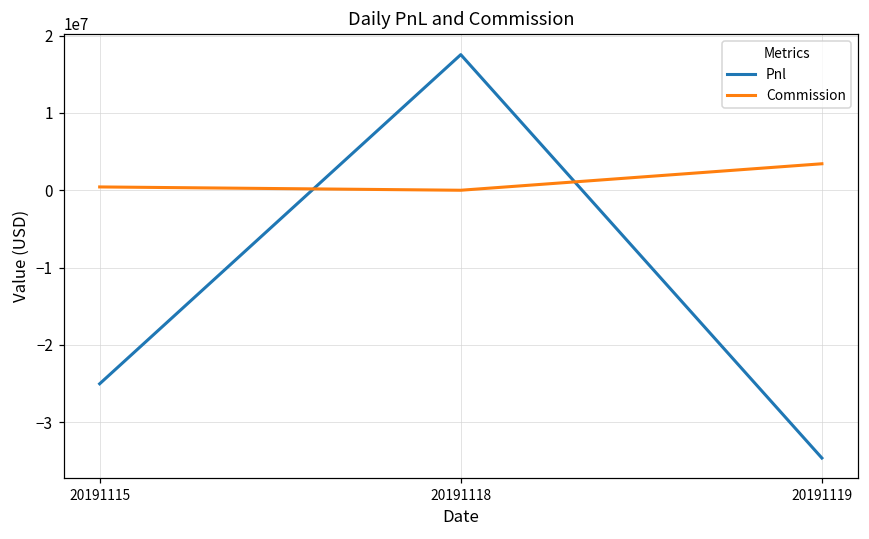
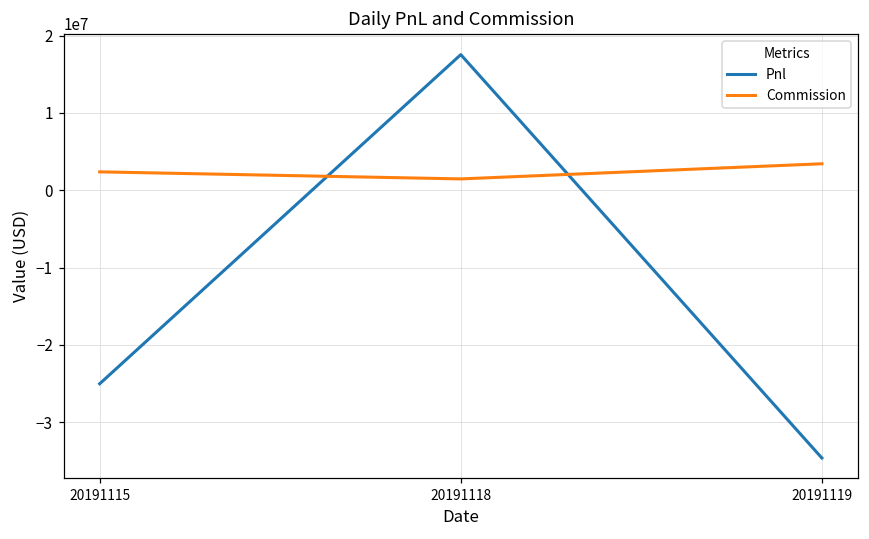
Commission, 20191115: 0 -> 2000000
Commission, 20191118: 0 -> 1000000
